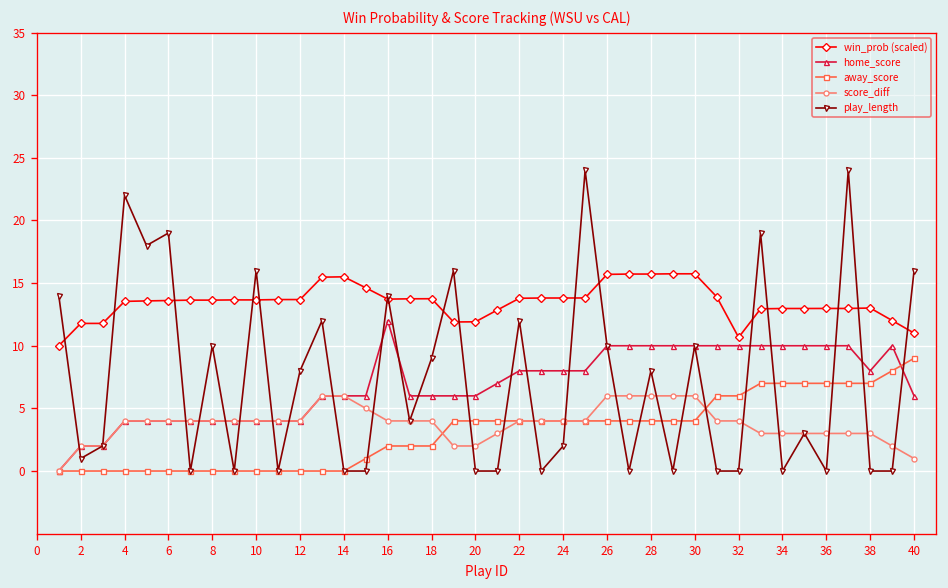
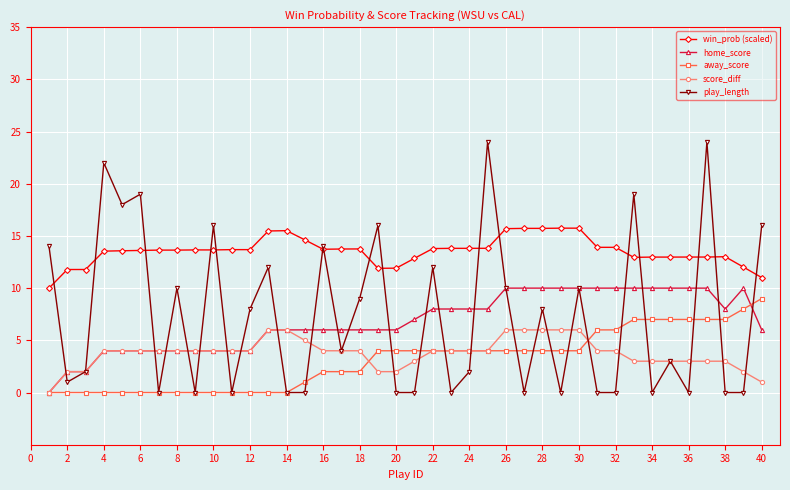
home_score, 16: 12 -> 6
win_prob (scaled), 32: 10.7 -> 13.9
